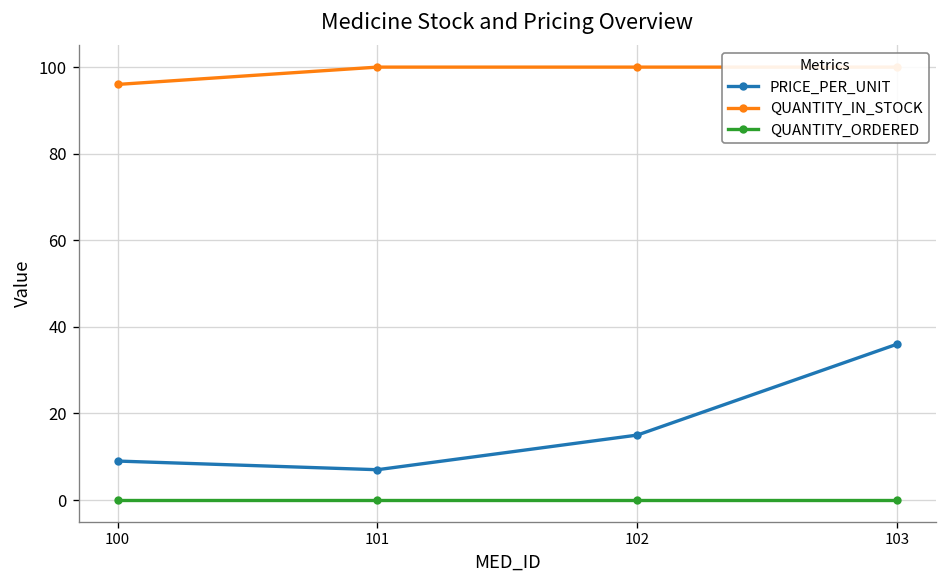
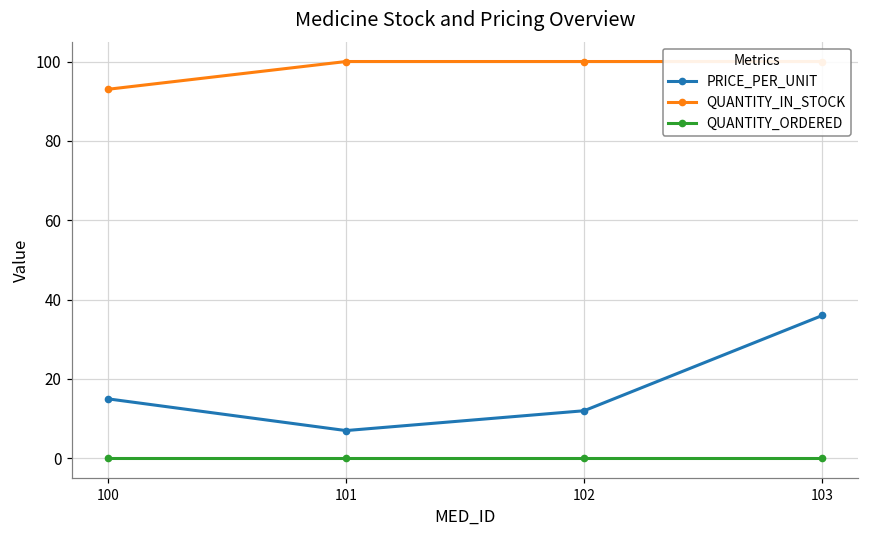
PRICE_PER_UNIT, 100: 9 -> 15
QUANTITY_IN_STOCK, 100: 96 -> 93
PRICE_PER_UNIT, 102: 15 -> 12
